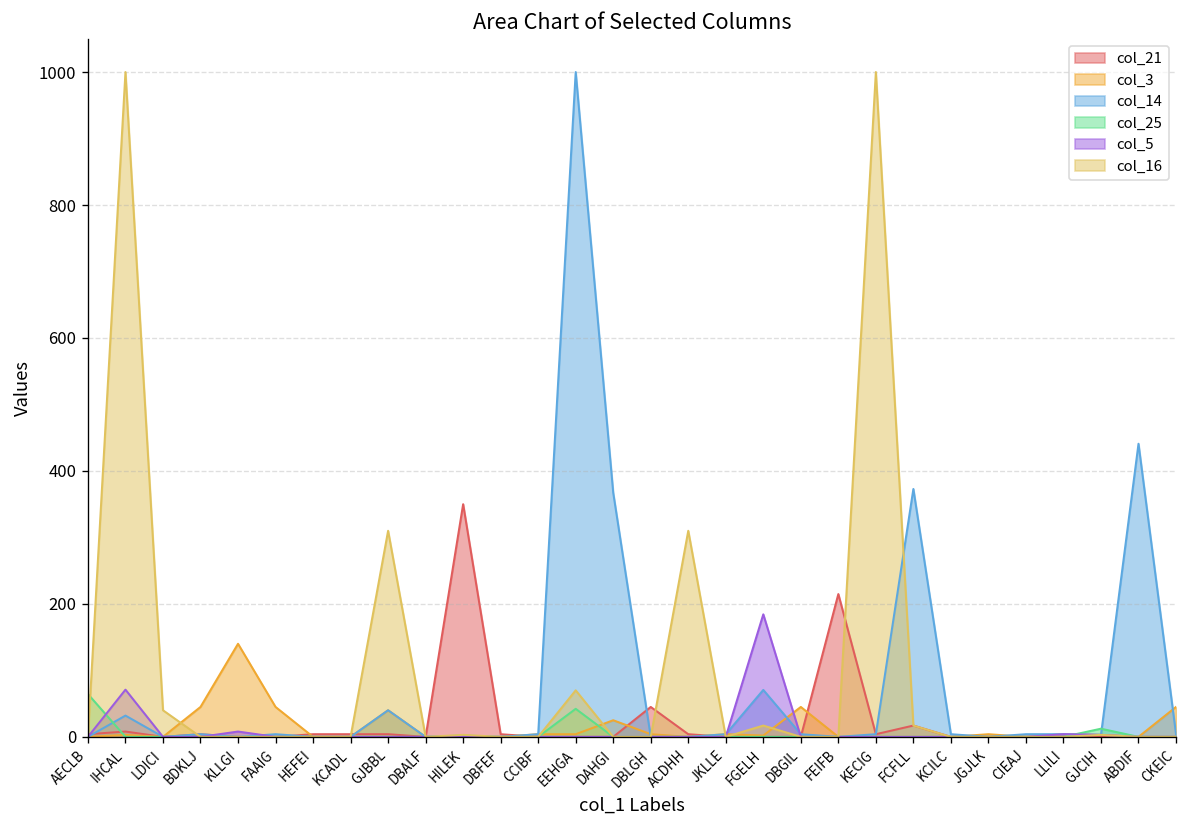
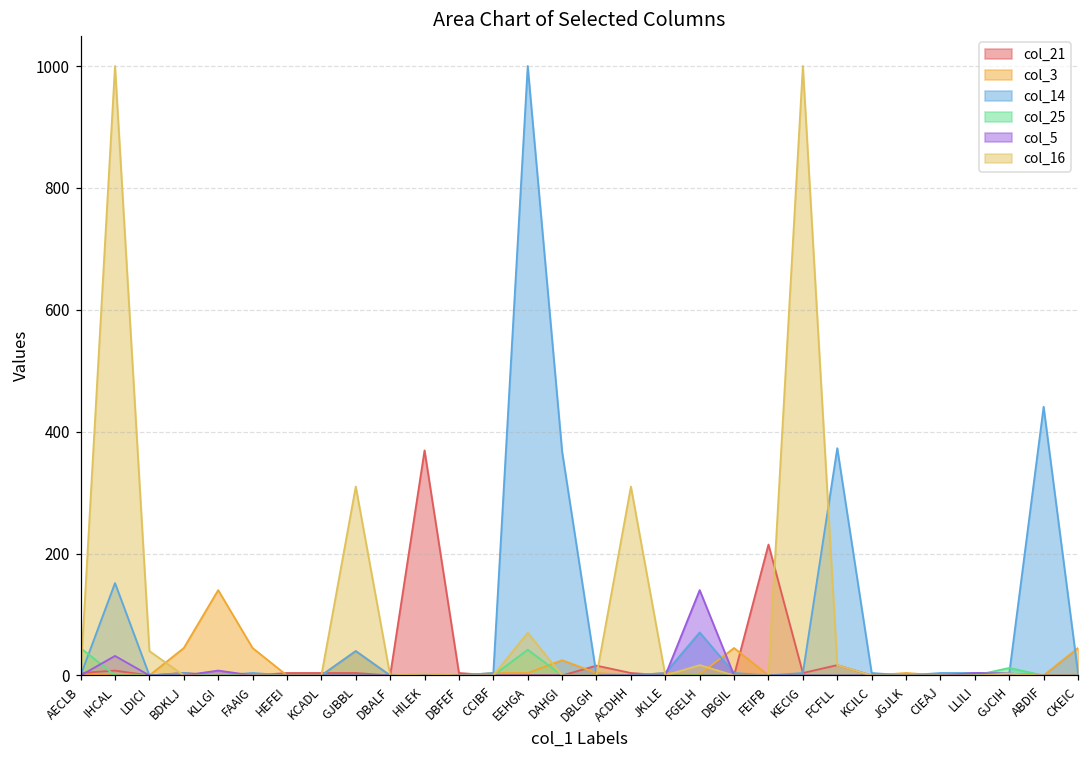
col_25, AECLB: 60 -> 50
col_14, IHCAL: 30 -> 150
col_5, IHCAL: 70 -> 30
col_21, HILEK: 350 -> 370
col_21, DBLGH: 50 -> 20
col_5, FGELH: 180 -> 140
